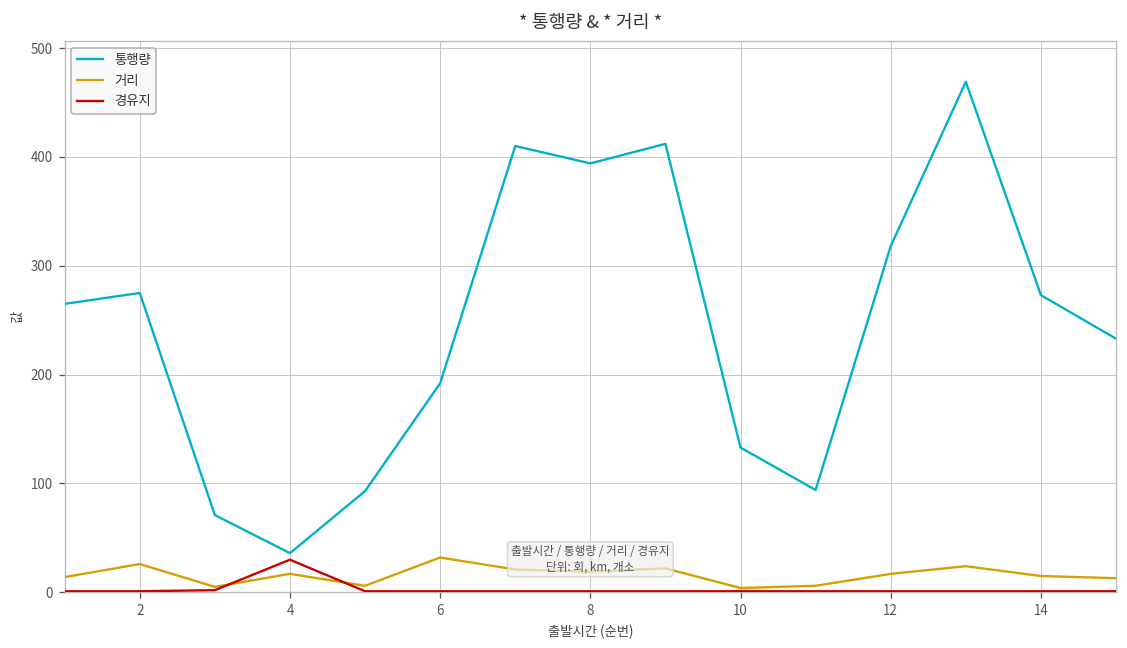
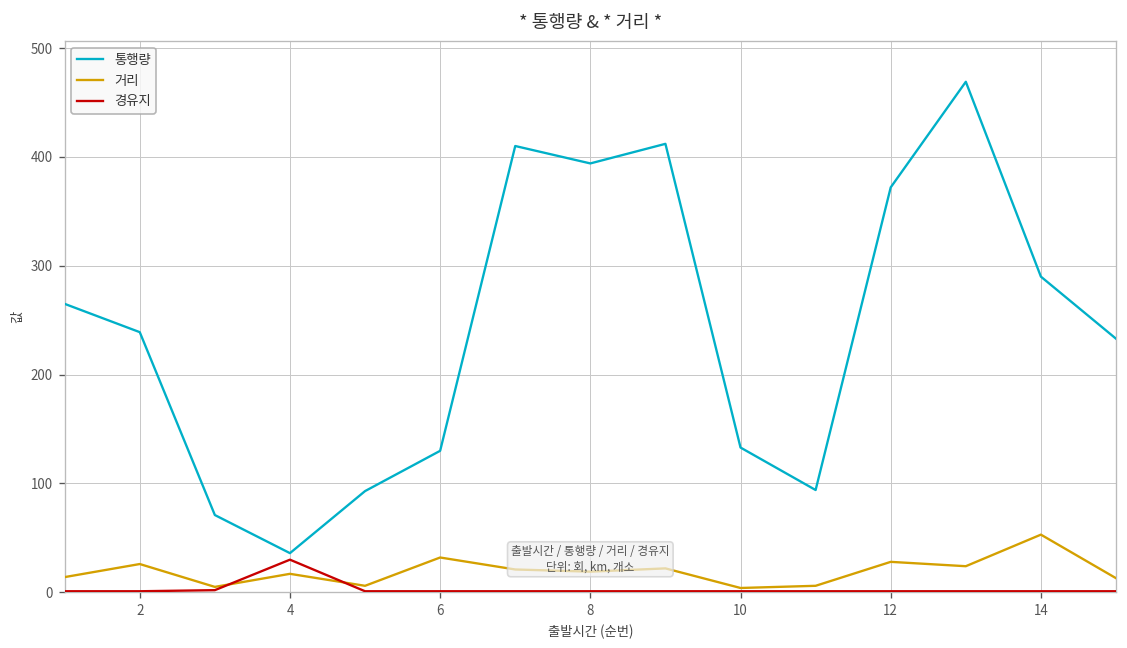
통행량, 2: 280 -> 240
통행량, 6: 190 -> 130
통행량, 12: 320 -> 370
거리, 12: 20 -> 30
통행량, 14: 270 -> 290
거리, 14: 20 -> 50
